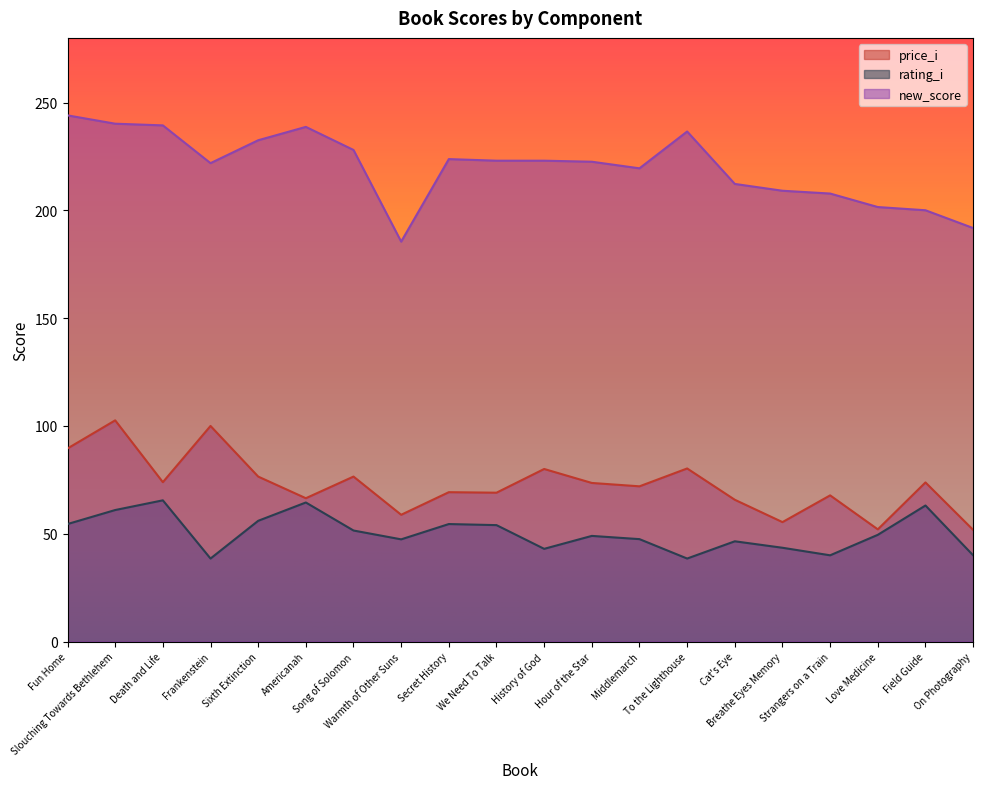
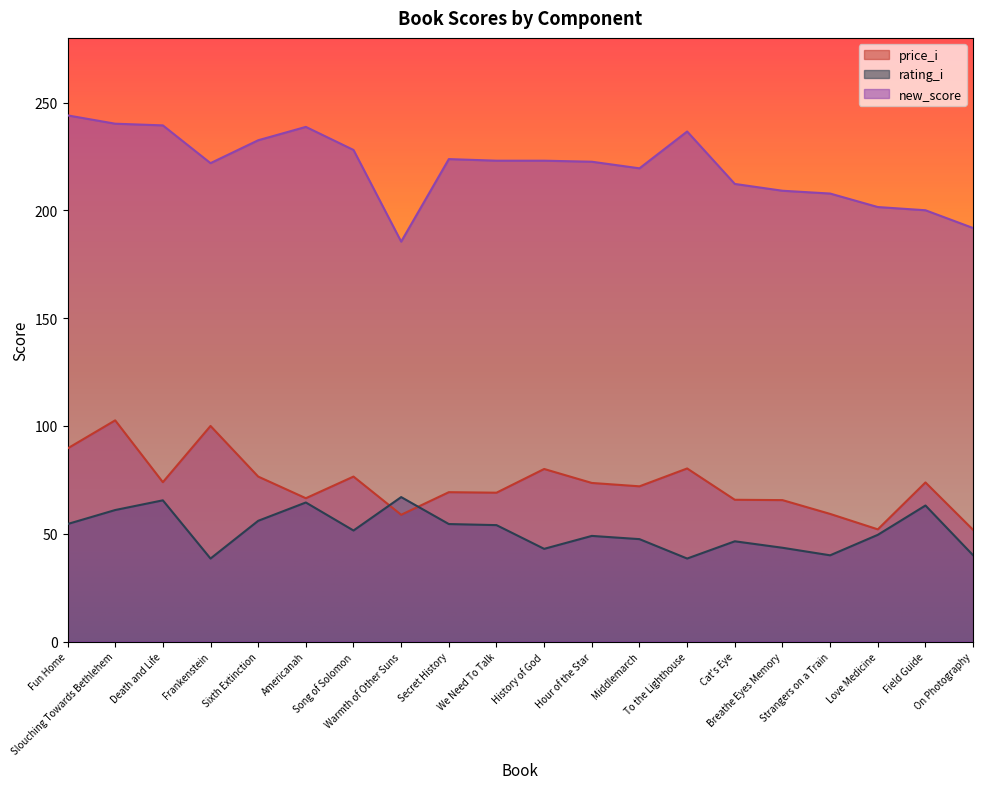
rating_i, Warmth of Other Suns: 47 -> 67
price_i, Breathe Eyes Memory: 55 -> 66
price_i, Strangers on a Train: 68 -> 59
